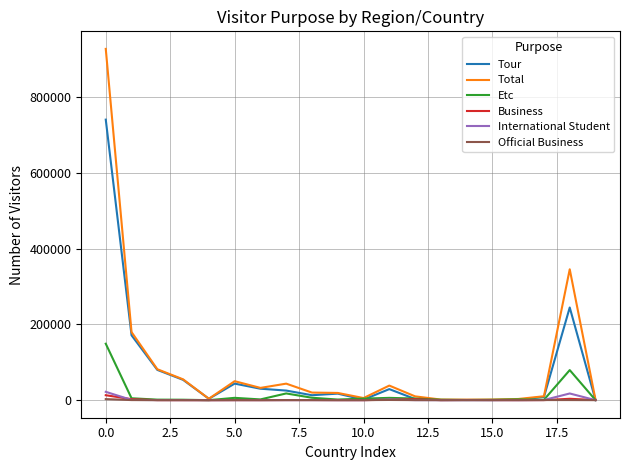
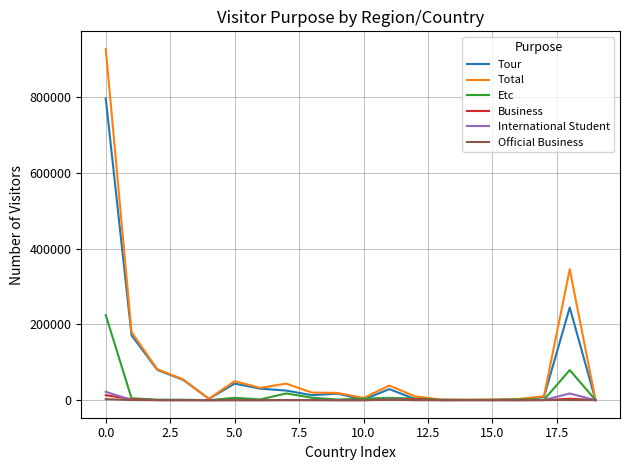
Tour, 0.0: 740000 -> 800000
Etc, 0.0: 150000 -> 220000
